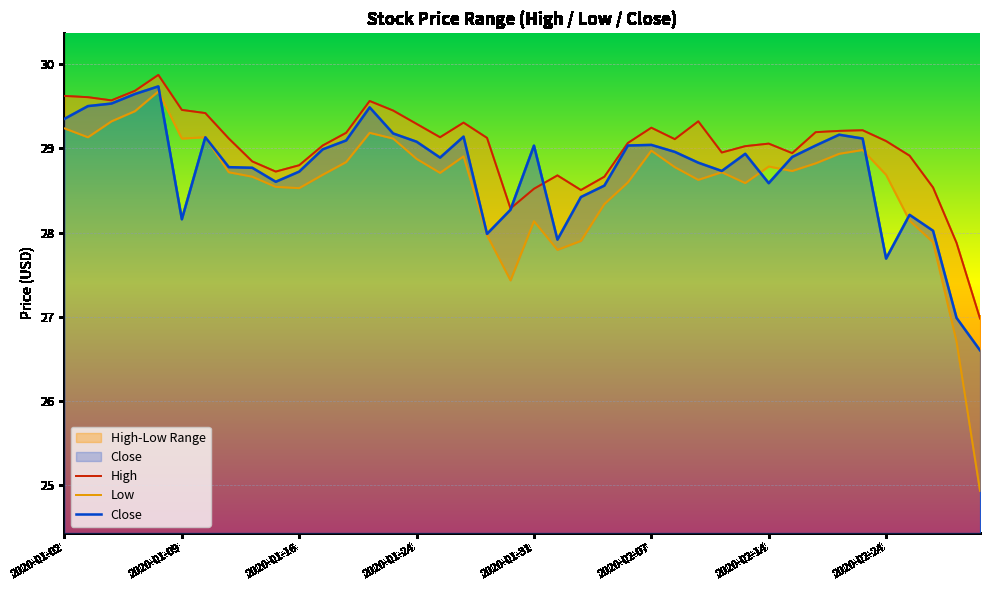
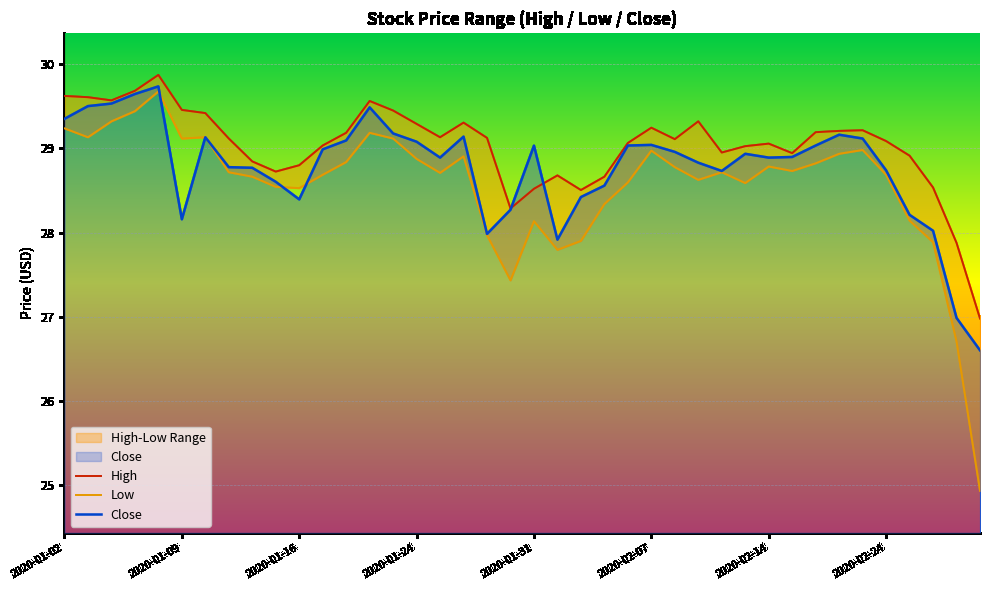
Close, 2020-01-16: 28.7 -> 28.4
Close, 2020-02-14: 28.6 -> 28.9
Close, 2020-02-24: 27.7 -> 28.7
